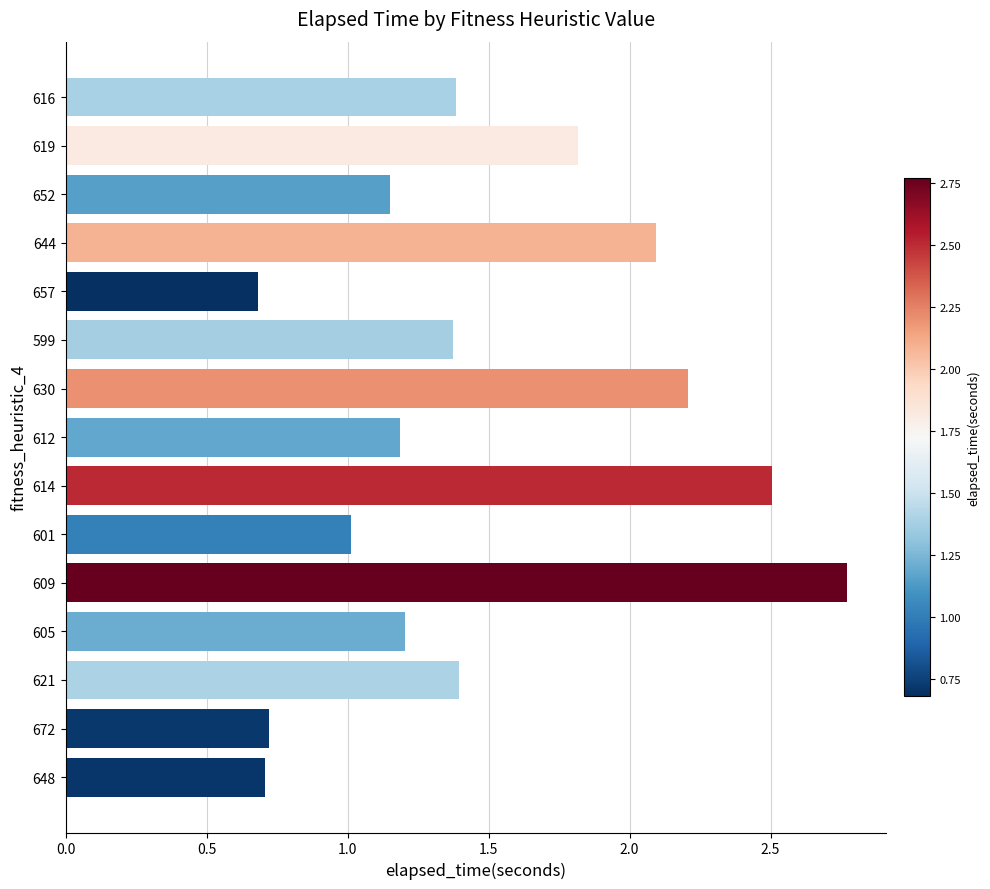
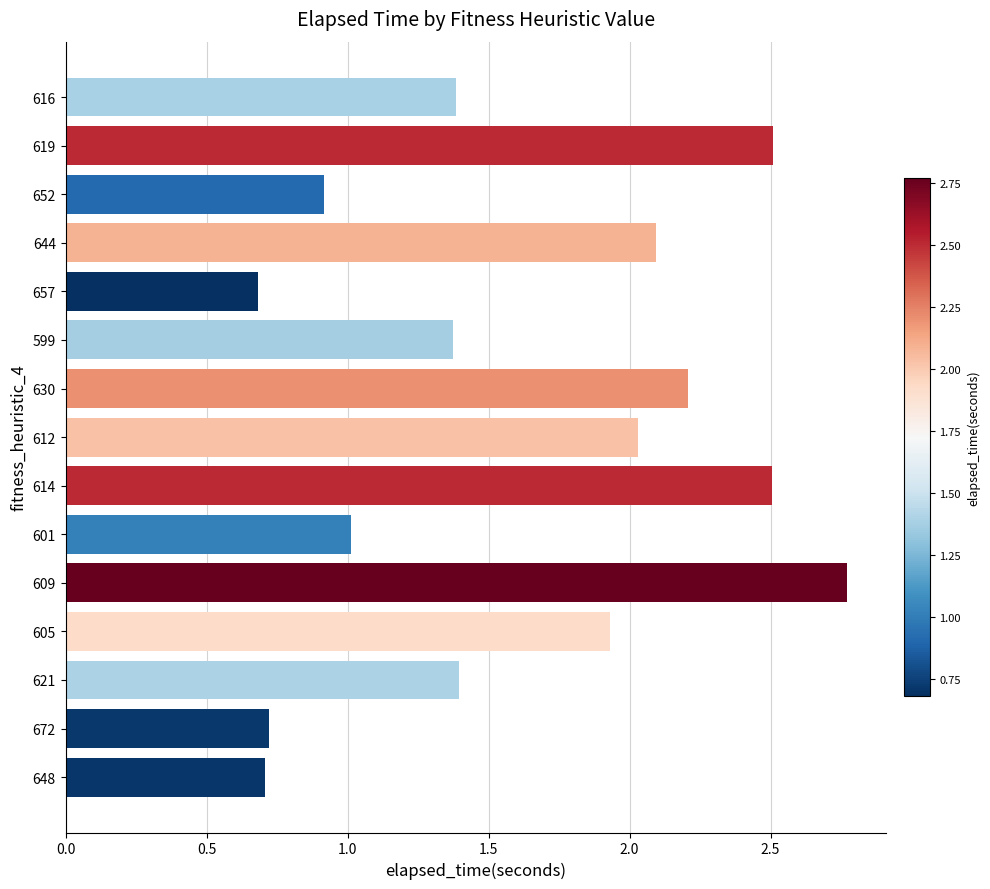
619: 1.82 -> 2.51
652: 1.15 -> 0.92
612: 1.19 -> 2.03
605: 1.21 -> 1.93
